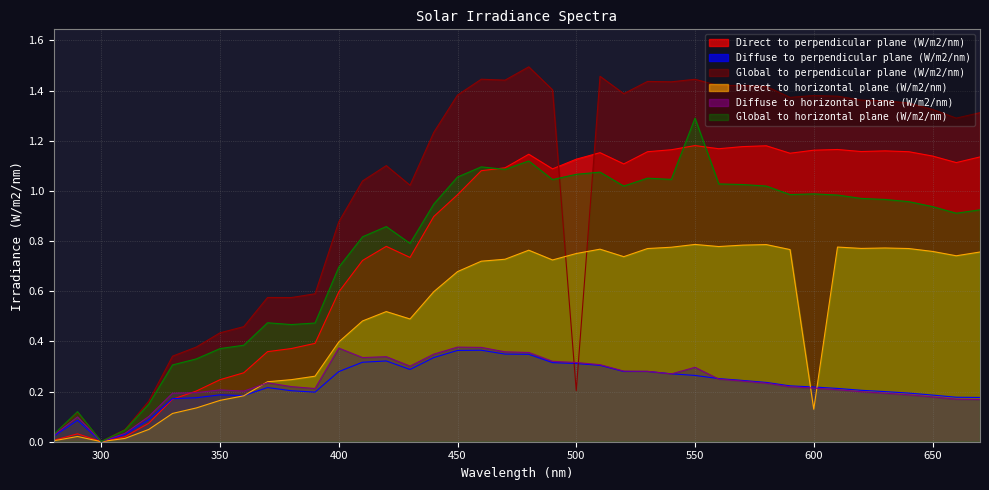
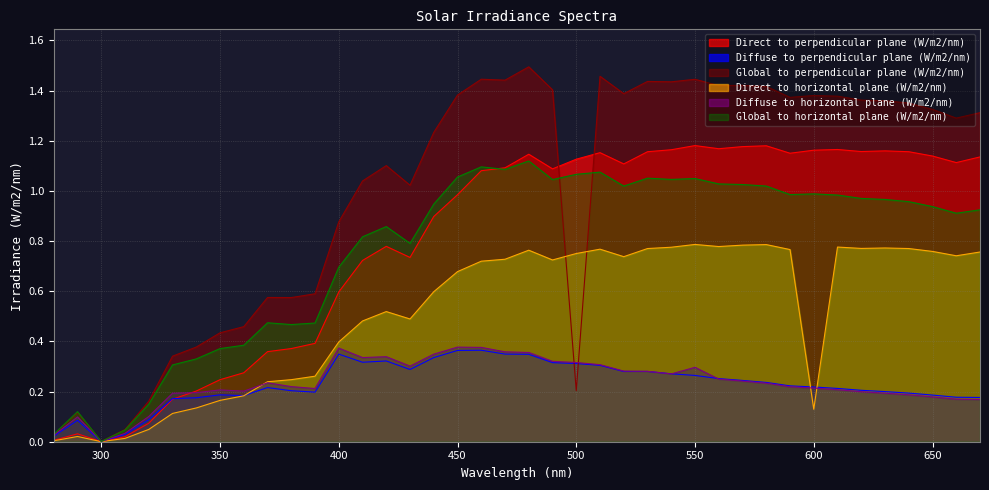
Diffuse to perpendicular plane (W/m2/nm), 400: 0.28 -> 0.35
Global to horizontal plane (W/m2/nm), 550: 1.29 -> 1.05
